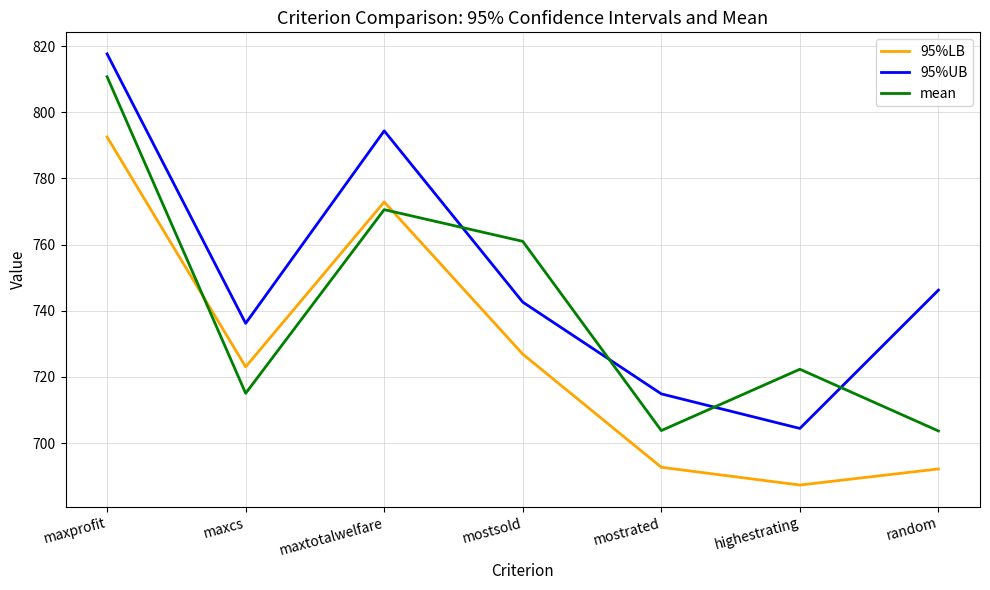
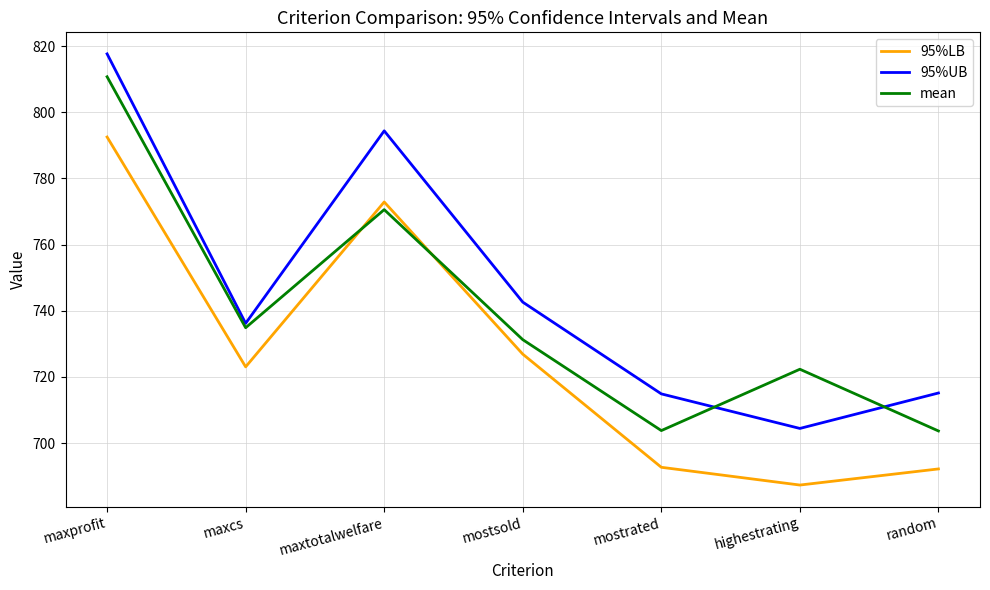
mean, maxcs: 715 -> 735
mean, mostsold: 761 -> 731
95%UB, random: 746 -> 715
